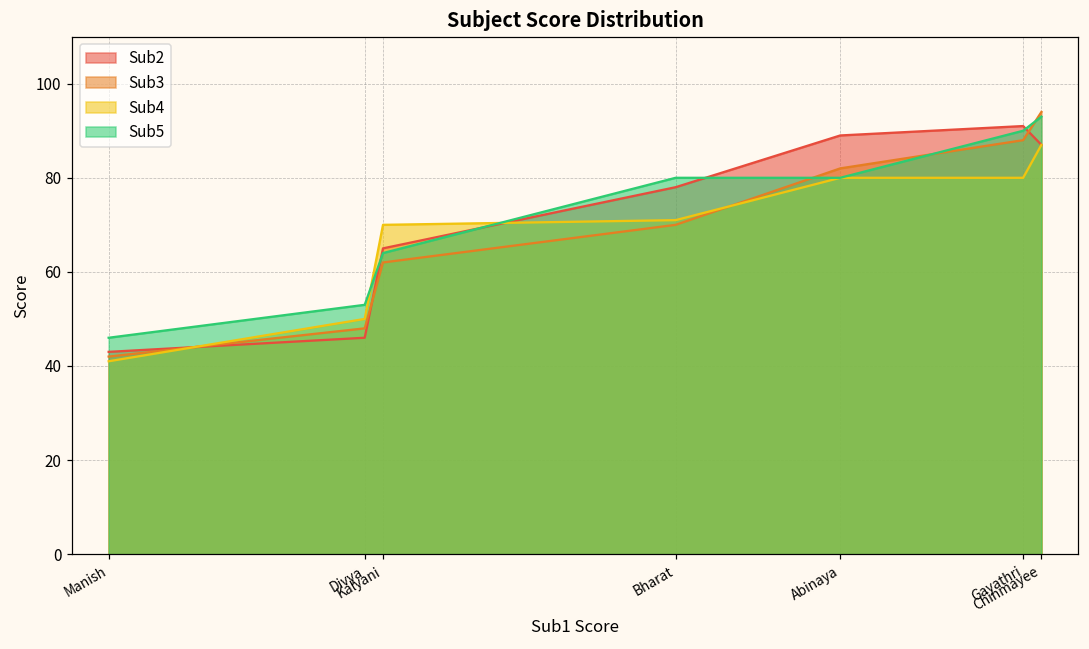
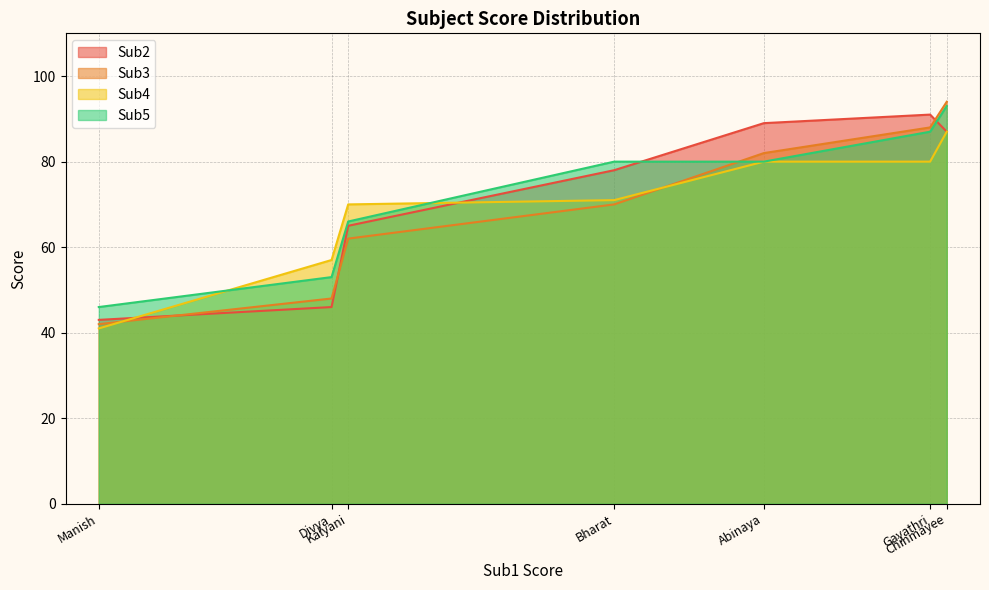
Sub4, Divya: 50 -> 57
Sub5, Kalyani: 64 -> 66
Sub5, Gayathri: 90 -> 87
